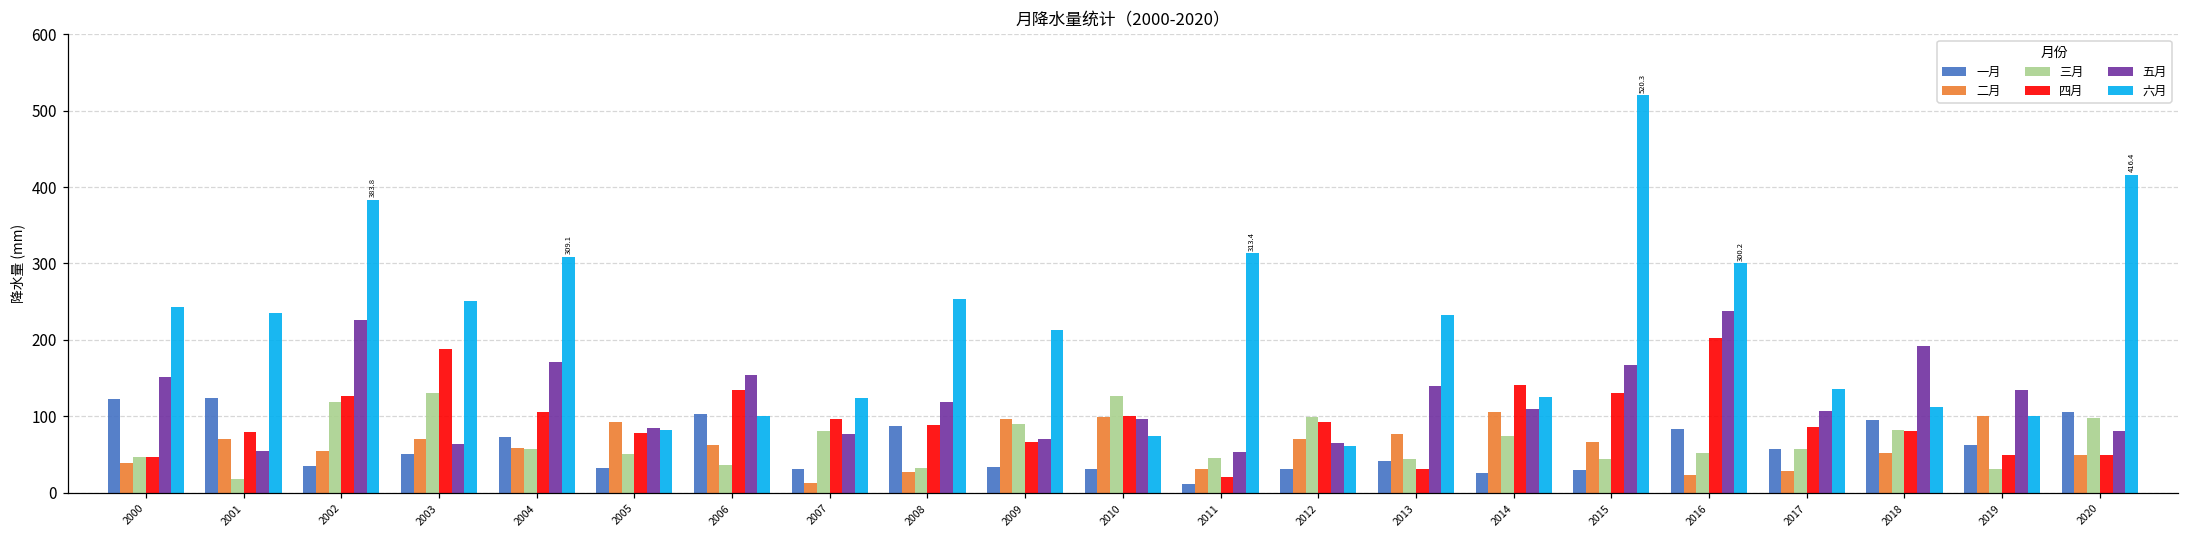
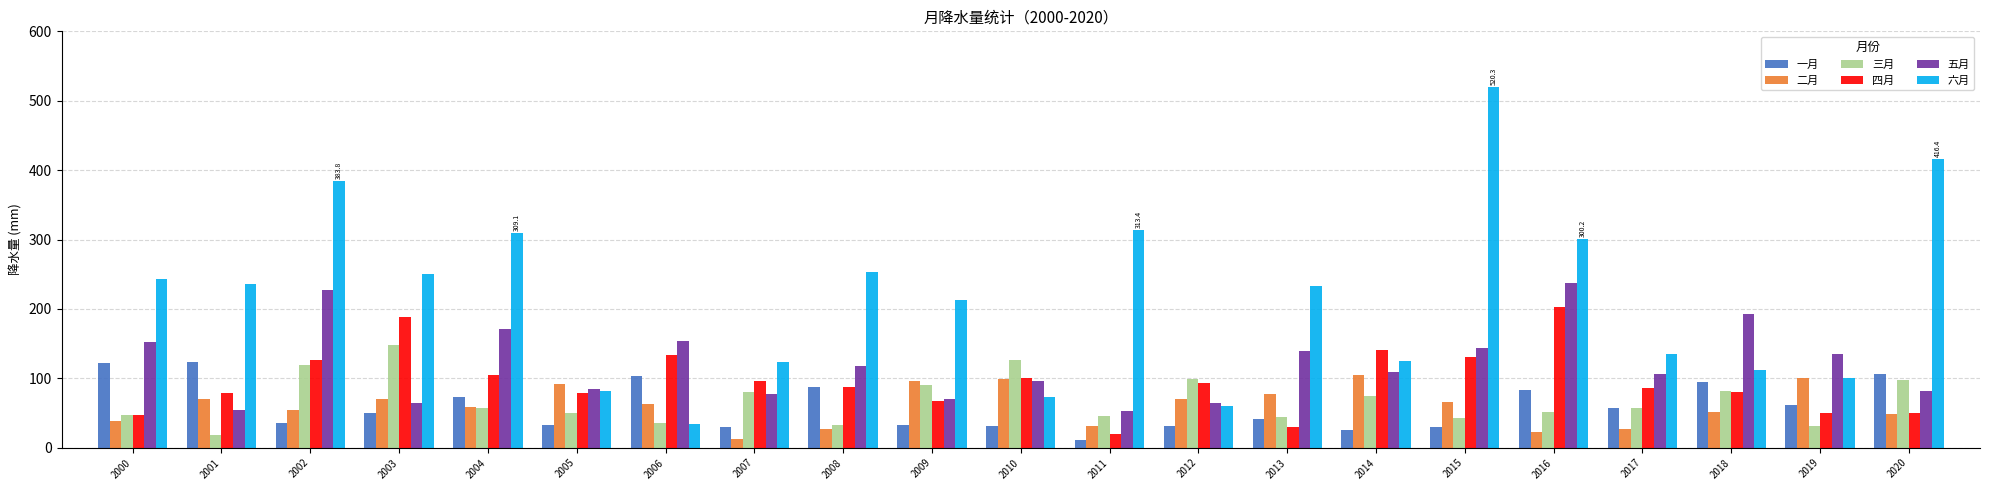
三月, 2003: 130 -> 150
六月, 2006: 100 -> 30
五月, 2015: 170 -> 140
